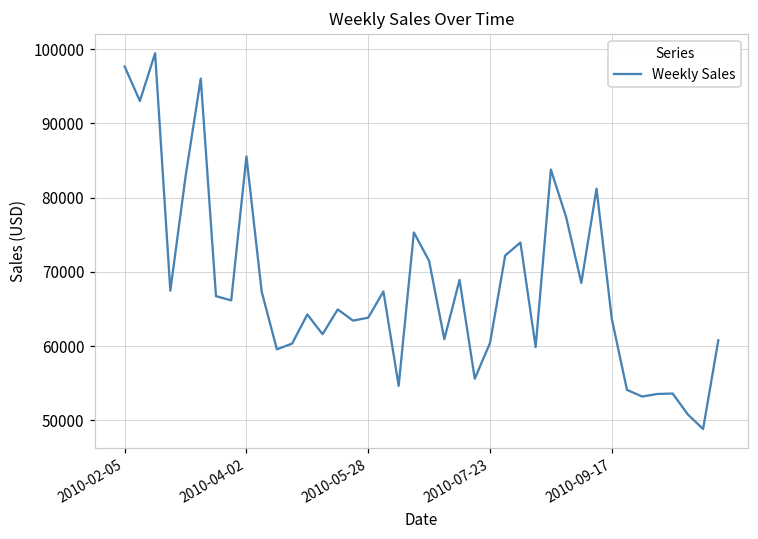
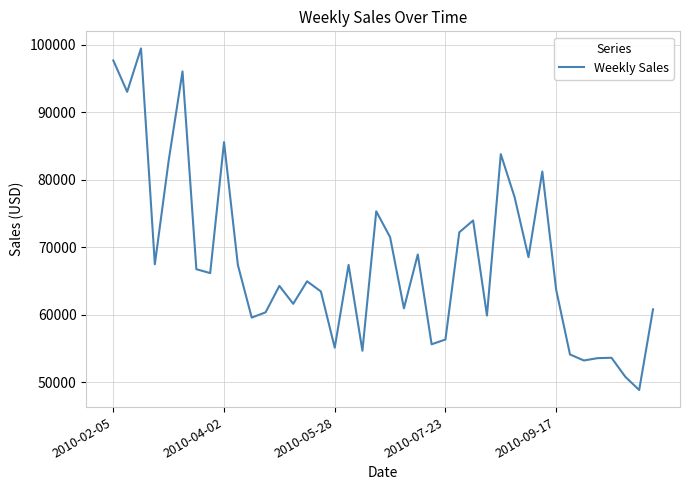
2010-05-28: 64000 -> 55000
2010-07-23: 60000 -> 56000
